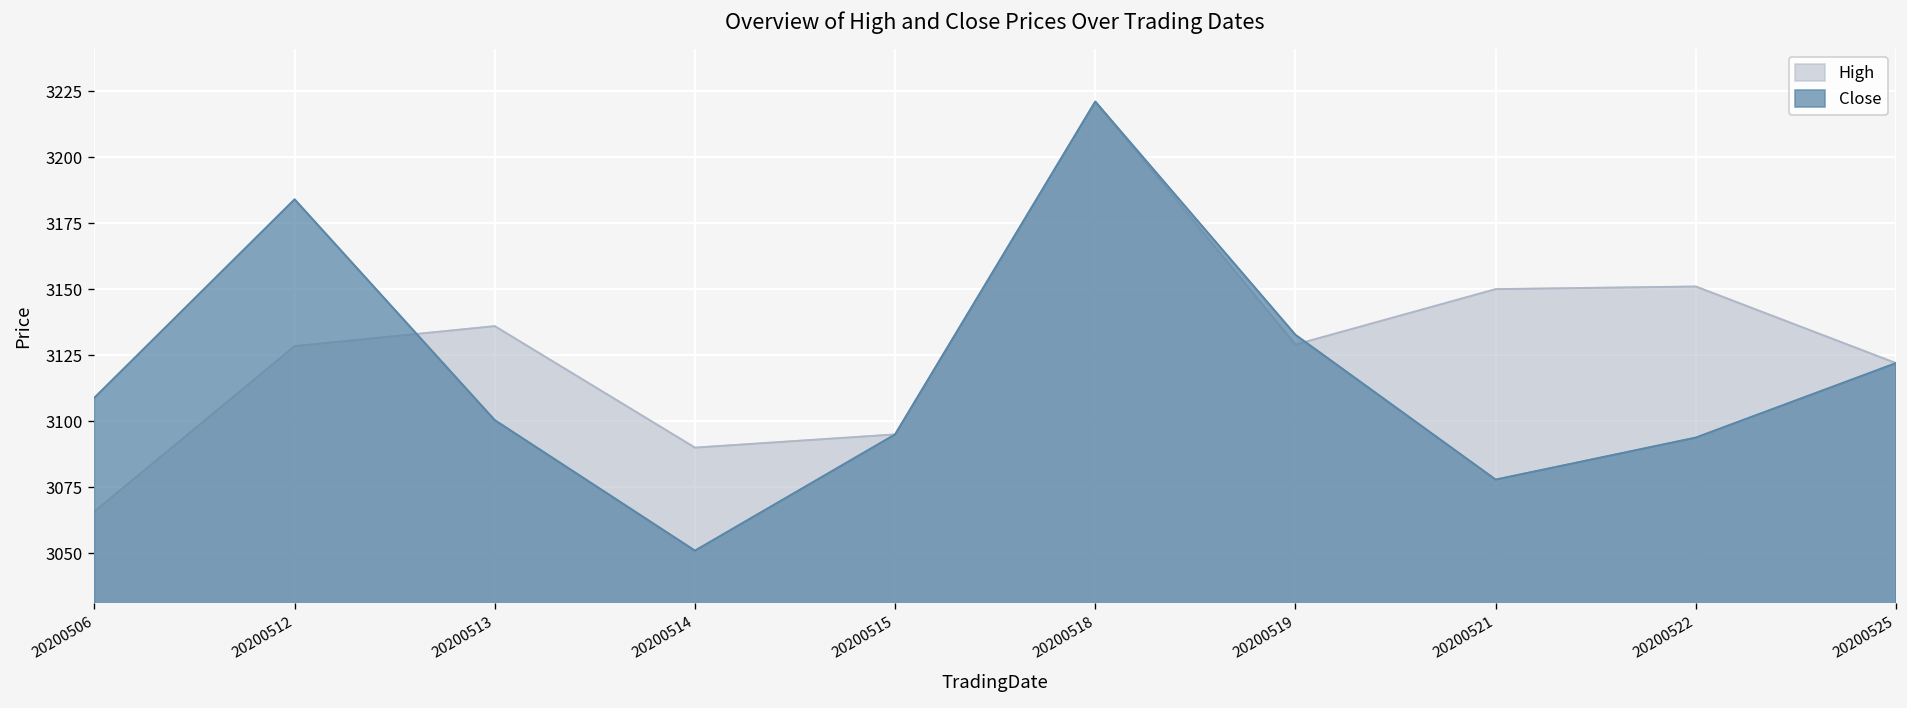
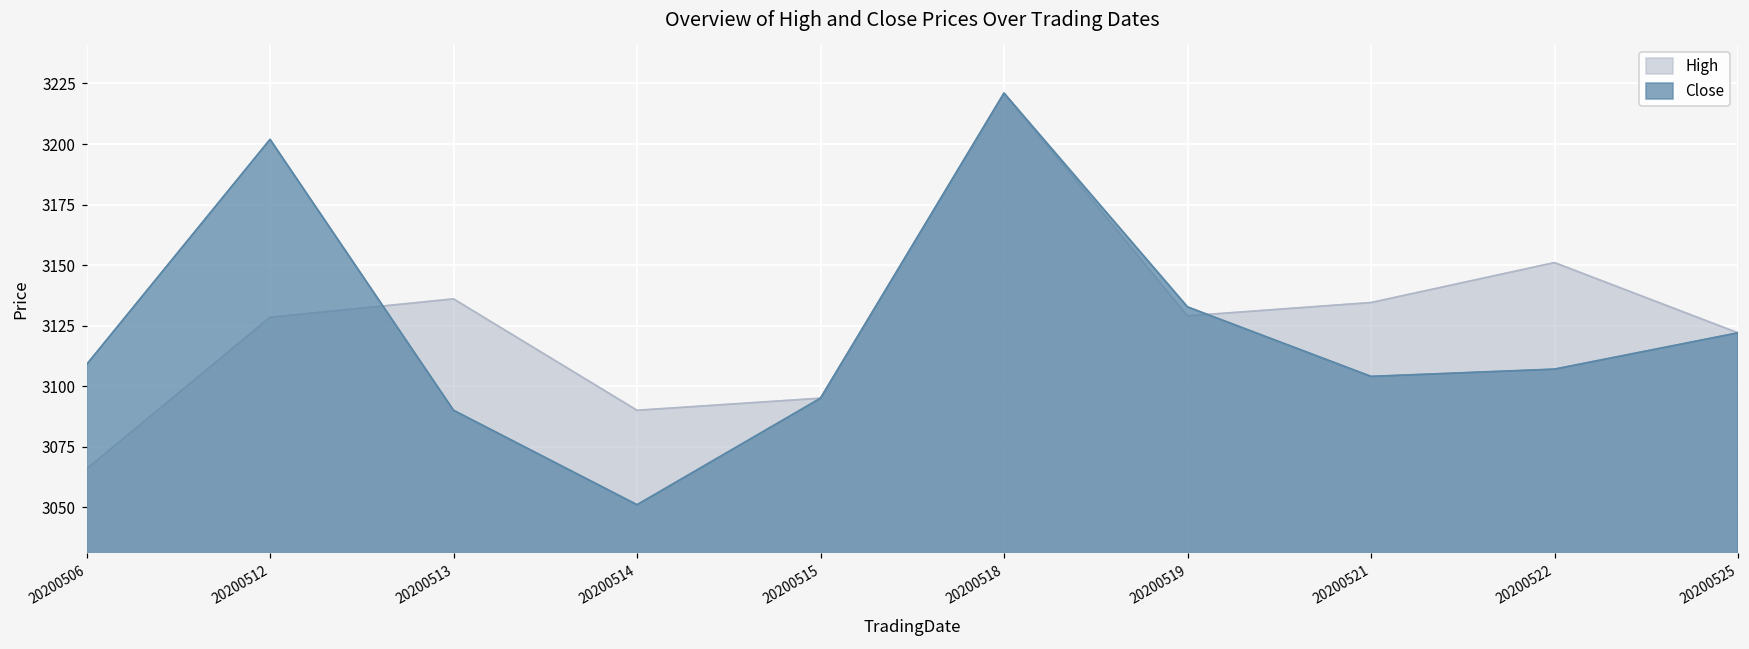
Close, 20200512: 3184 -> 3202
Close, 20200513: 3100 -> 3090
High, 20200521: 3150 -> 3135
Close, 20200521: 3078 -> 3104
Close, 20200522: 3094 -> 3107
